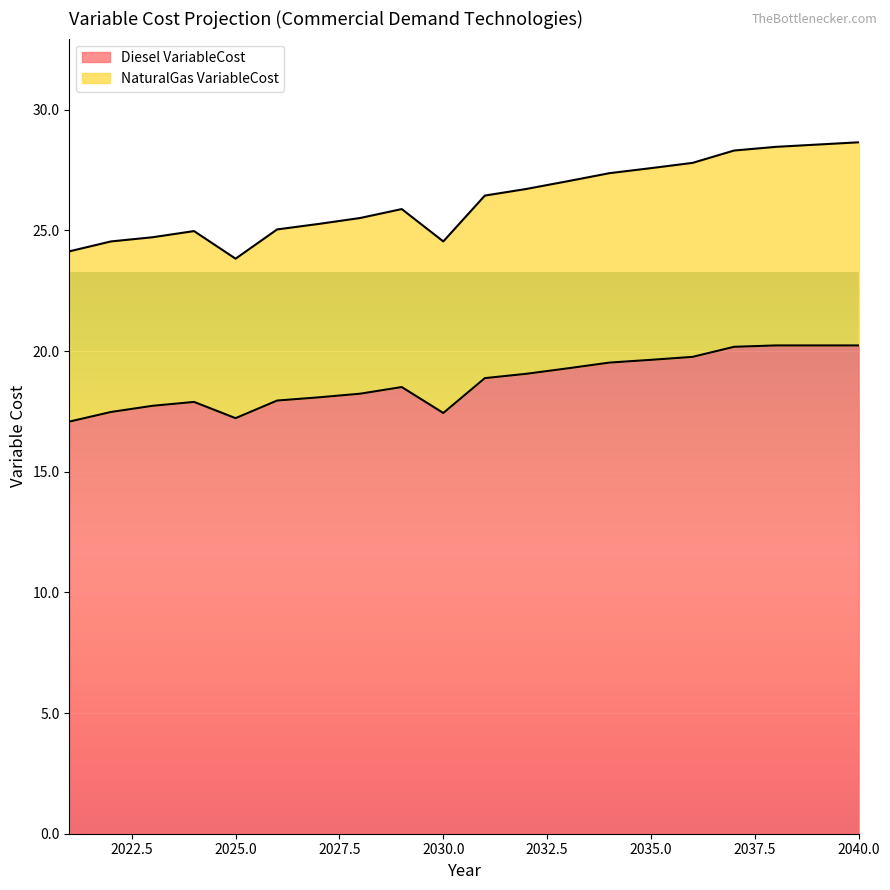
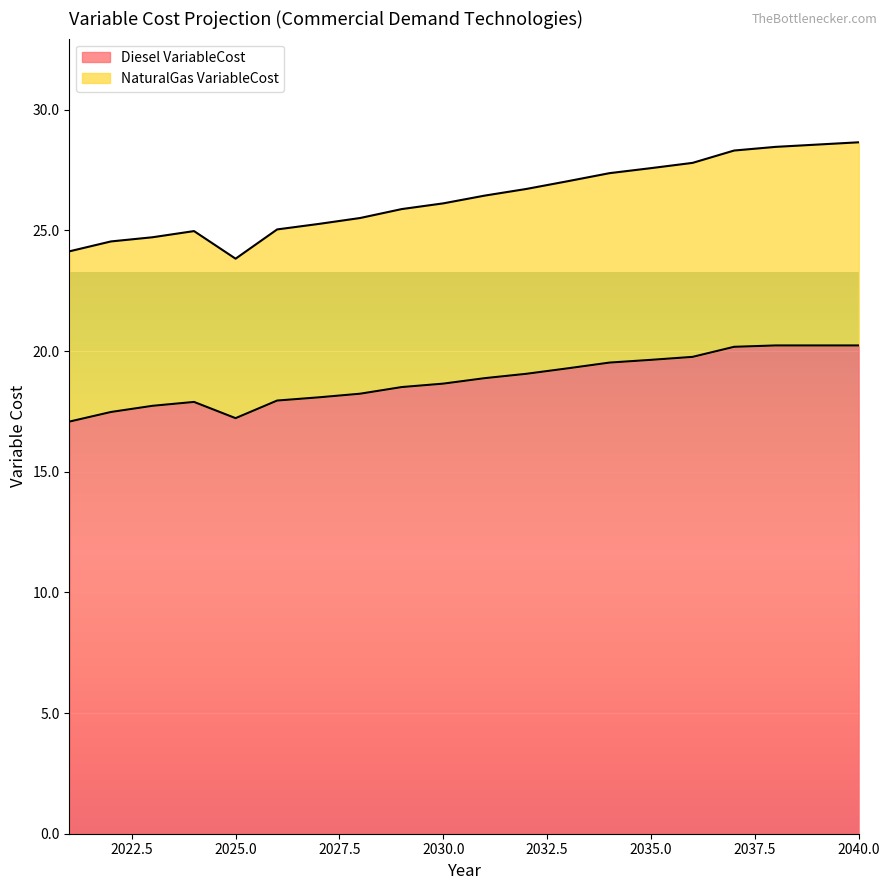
Diesel VariableCost, 2030.0: 17.4 -> 18.7
NaturalGas VariableCost, 2030.0: 7.1 -> 7.5
